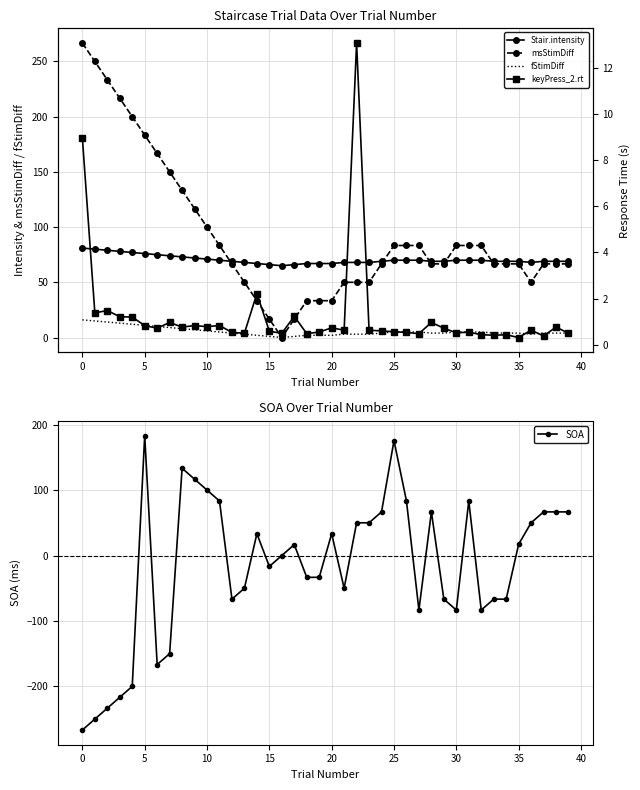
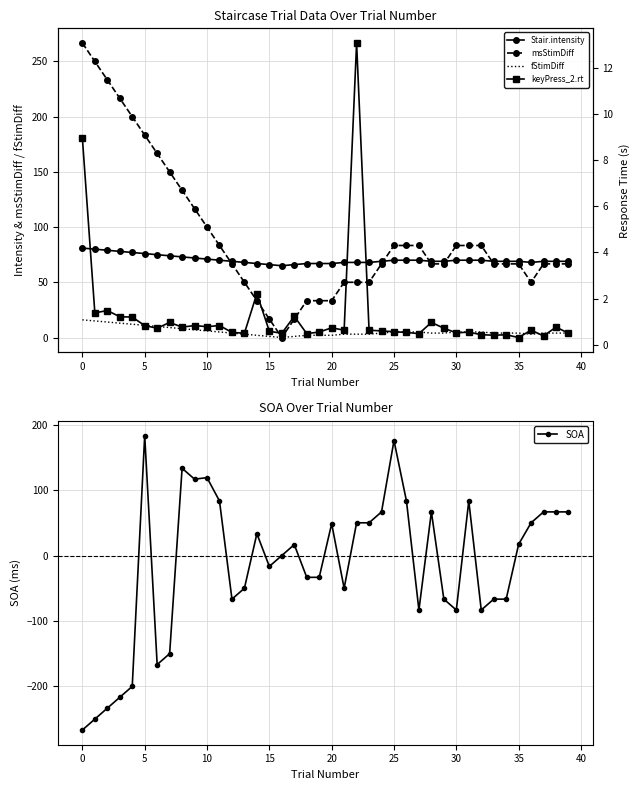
SOA Over Trial Number, 10: 100 -> 120
SOA Over Trial Number, 20: 30 -> 50
